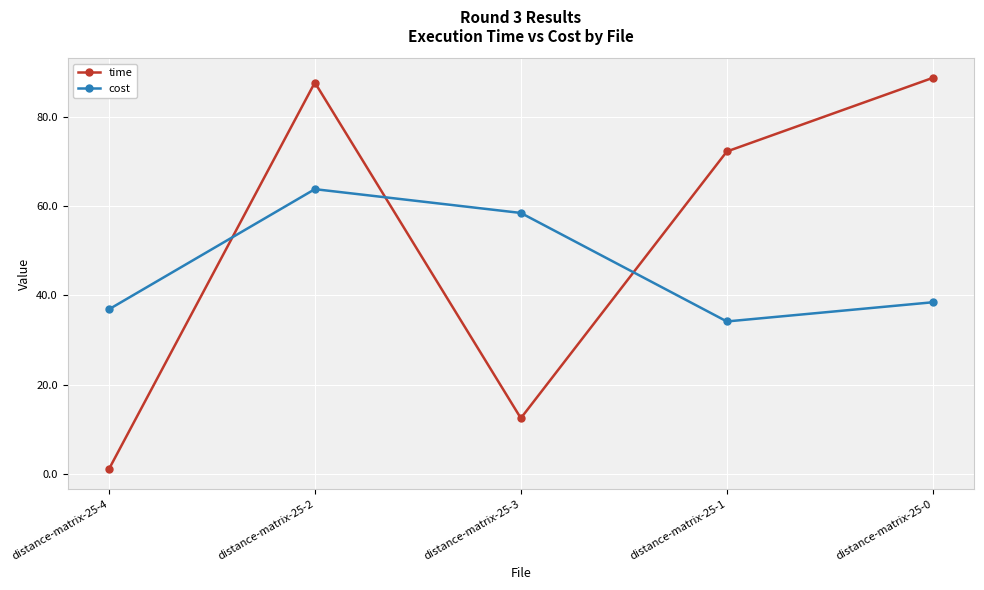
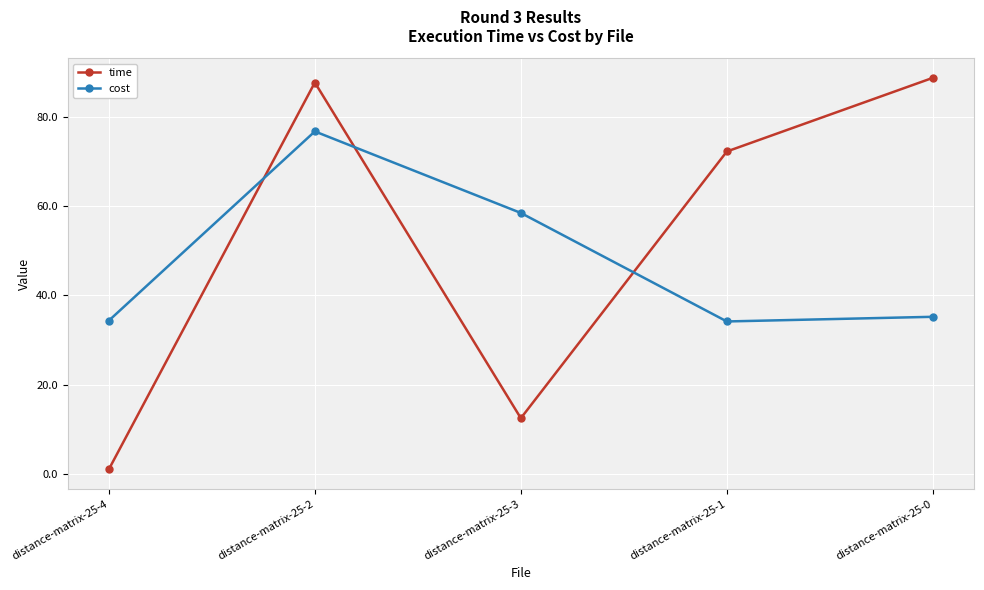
cost, distance-matrix-25-4: 37 -> 34
cost, distance-matrix-25-2: 64 -> 77
cost, distance-matrix-25-0: 38 -> 35
